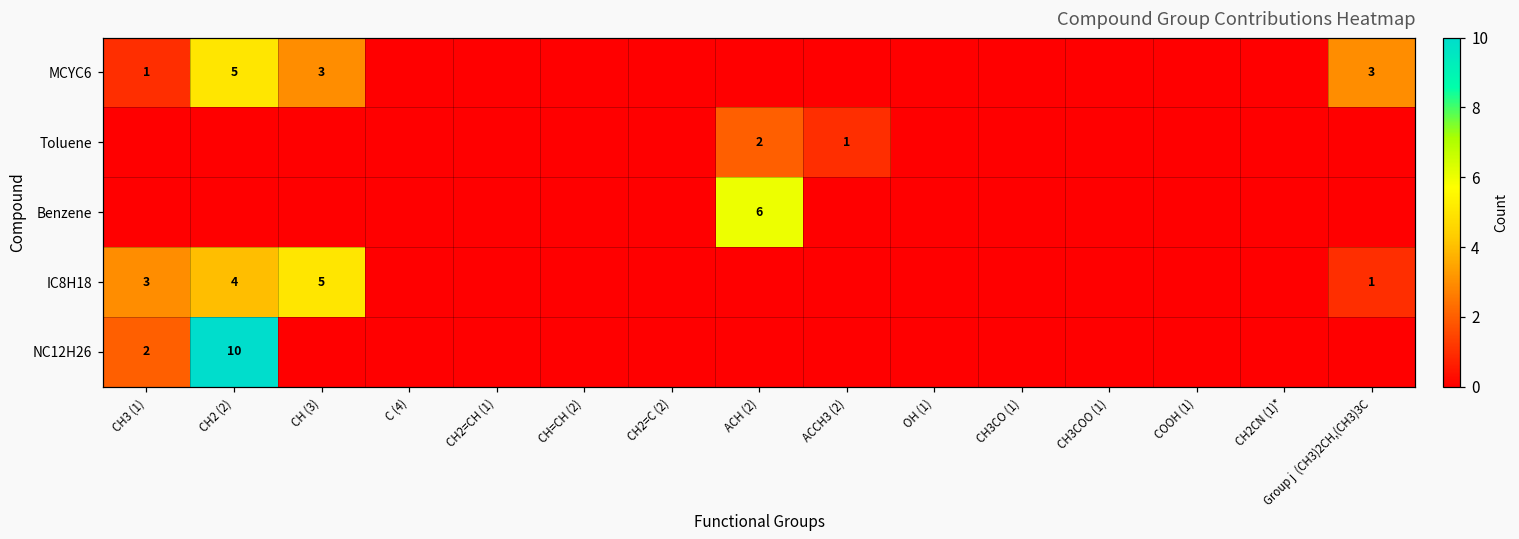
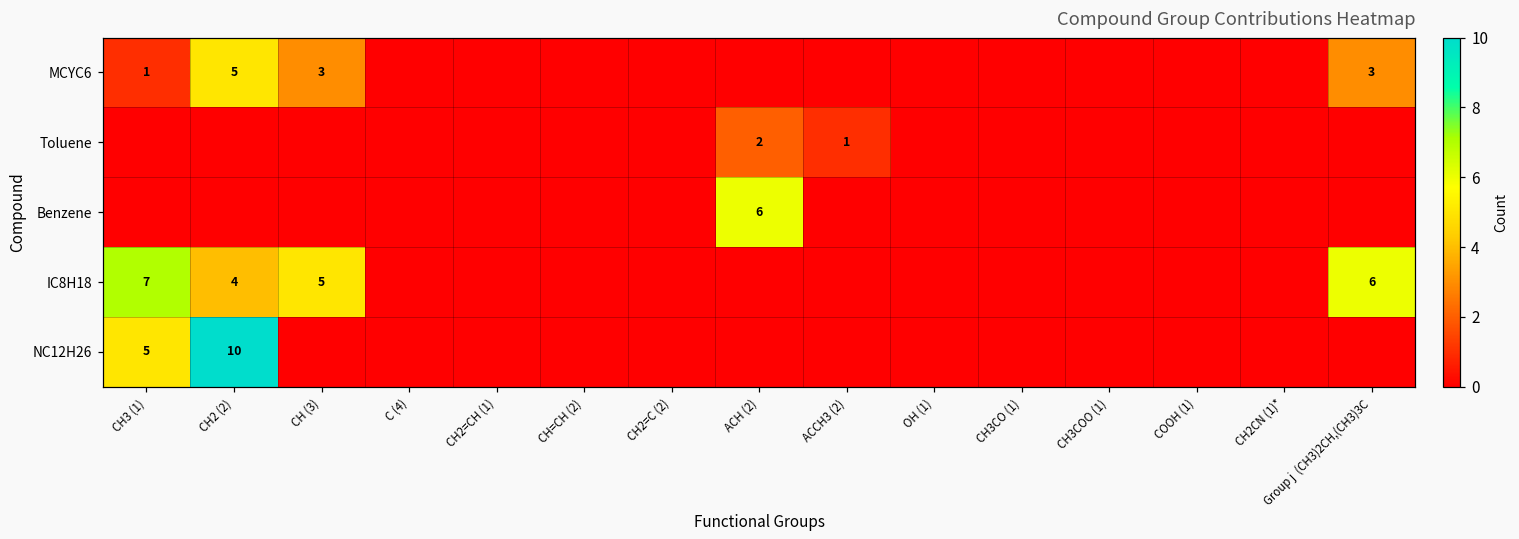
IC8H18, CH3 (1): 3 -> 7
IC8H18, Group j (CH3)2CH,(CH3)3C: 1 -> 6
NC12H26, CH3 (1): 2 -> 5
